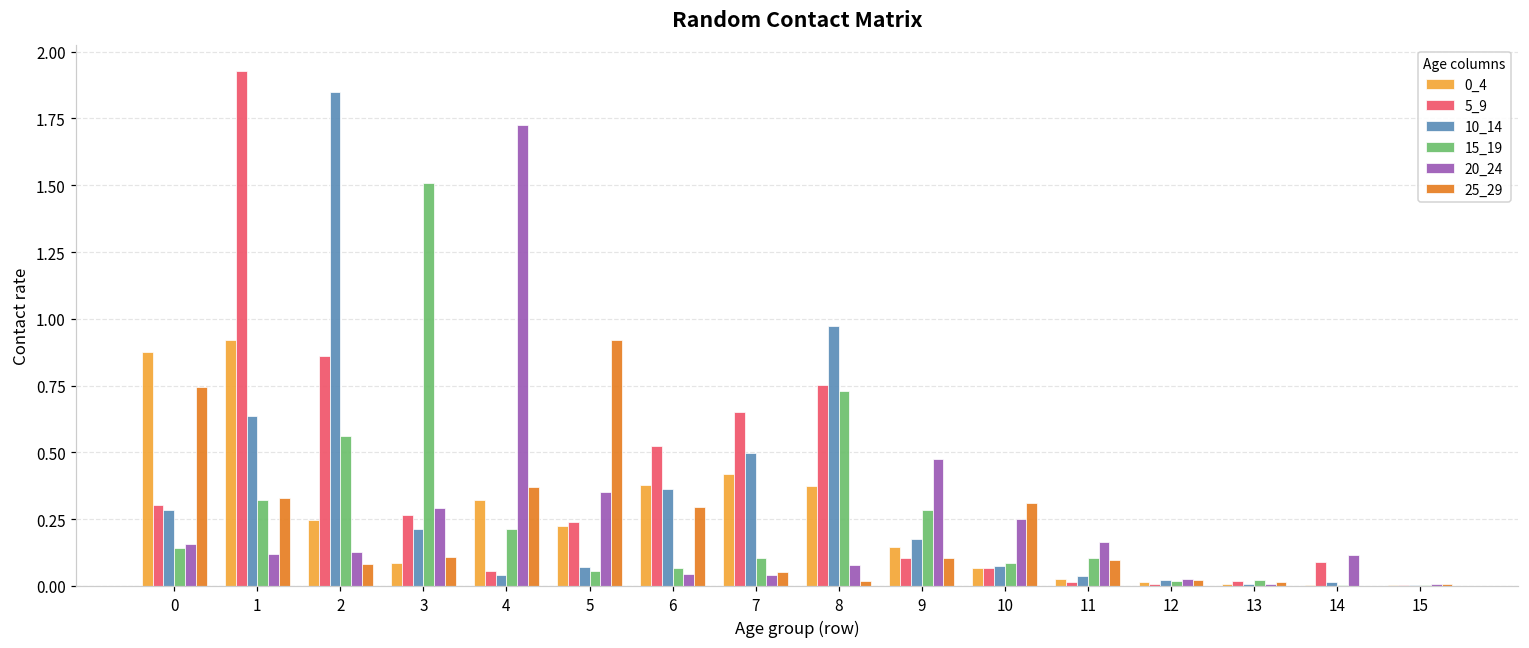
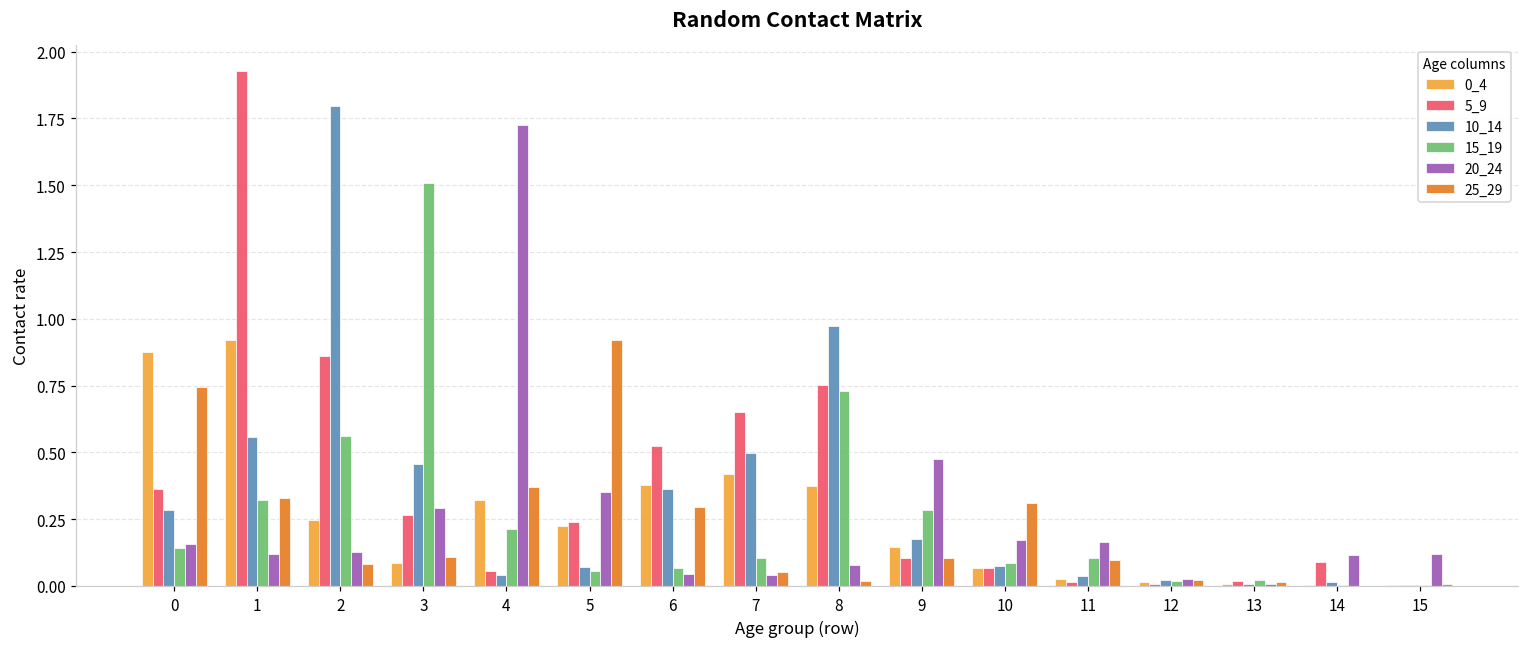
5_9, 0: 0.30 -> 0.36
10_14, 1: 0.64 -> 0.56
10_14, 2: 1.85 -> 1.80
10_14, 3: 0.21 -> 0.45
20_24, 10: 0.25 -> 0.17
20_24, 15: 0.01 -> 0.12
